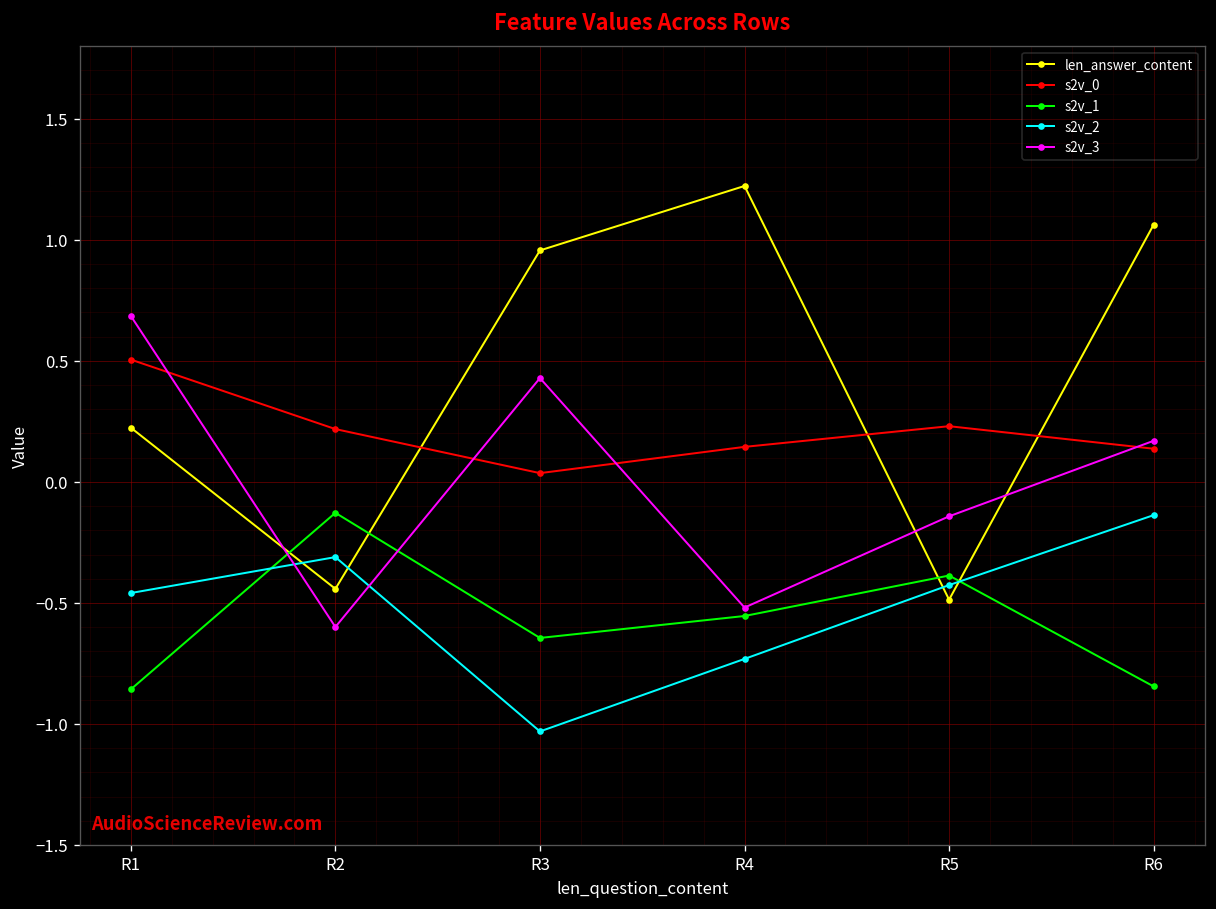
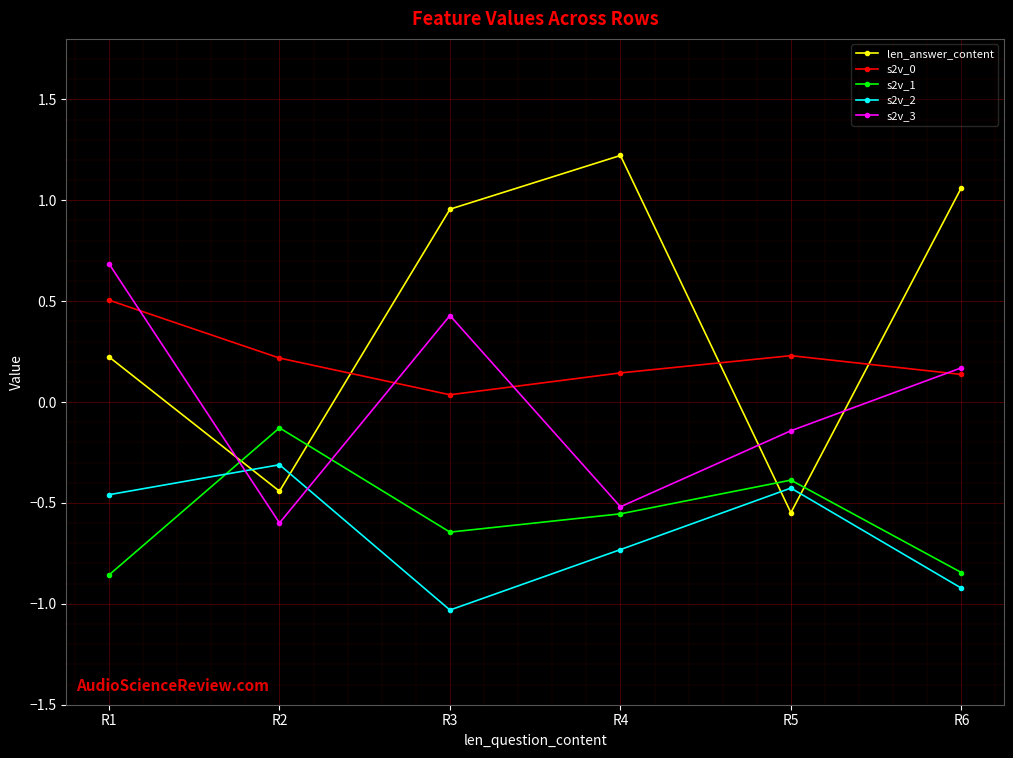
len_answer_content, R5: -0.49 -> -0.55
s2v_2, R6: -0.14 -> -0.92
